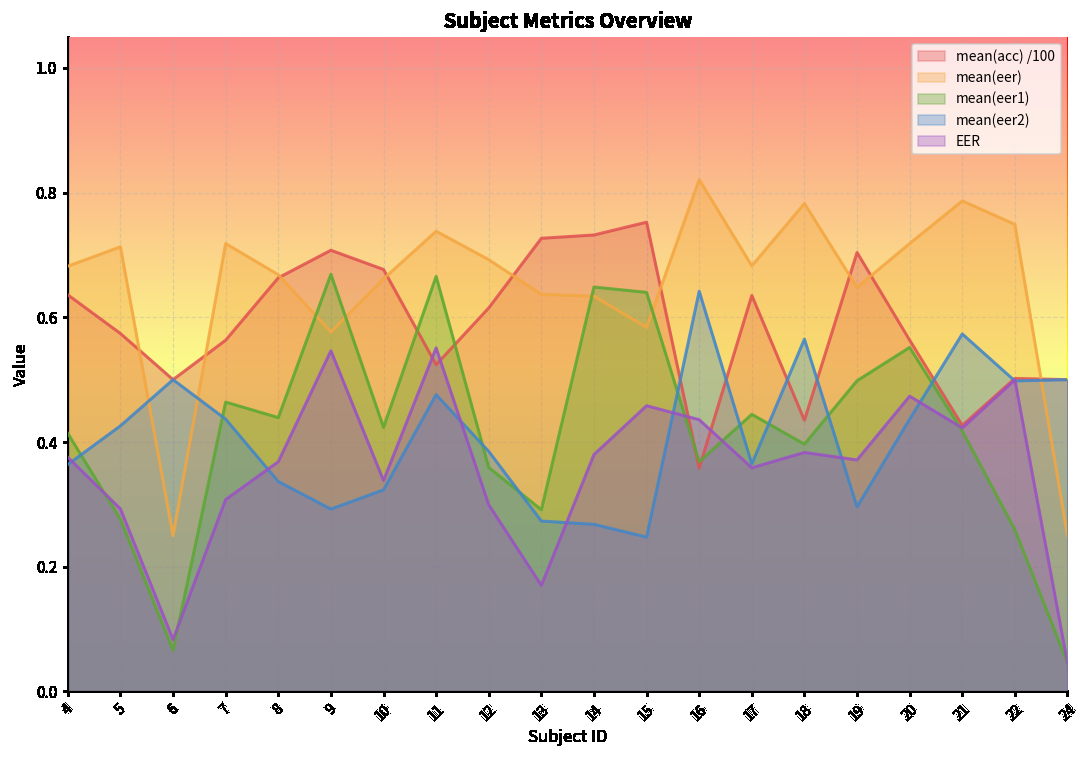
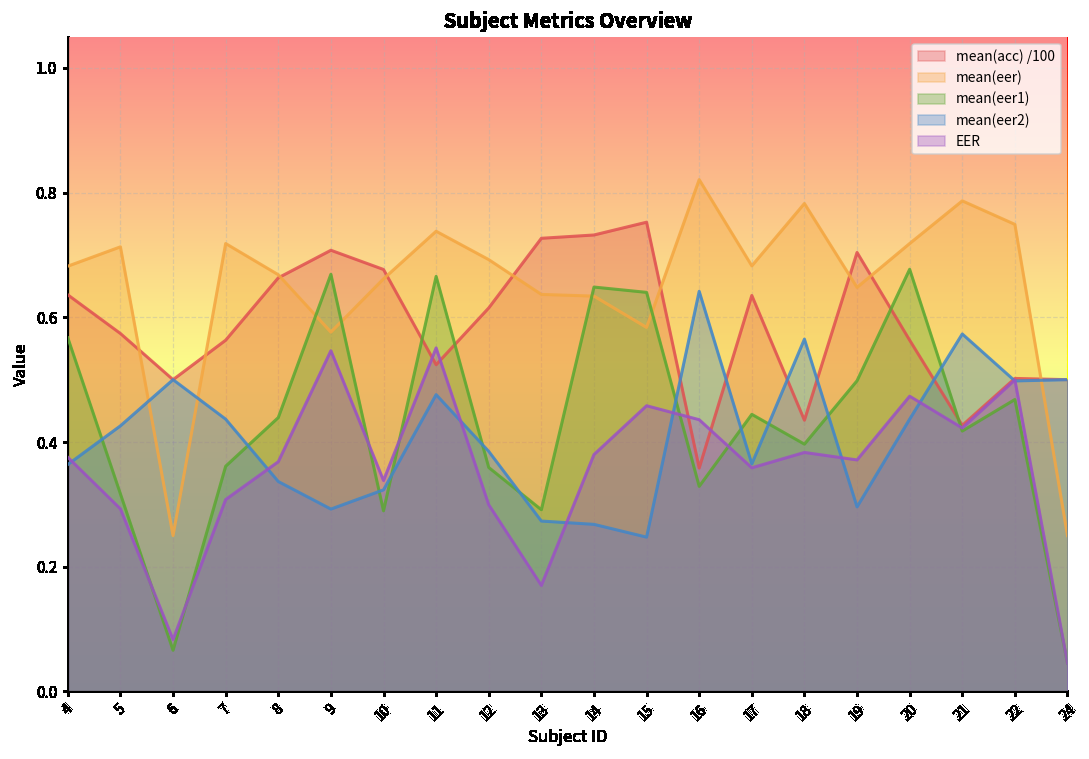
mean(eer1), 4: 0.41 -> 0.57
mean(eer1), 5: 0.28 -> 0.32
mean(eer1), 7: 0.46 -> 0.36
mean(eer1), 10: 0.42 -> 0.29
mean(eer1), 16: 0.37 -> 0.33
mean(eer1), 20: 0.55 -> 0.68
mean(eer1), 22: 0.26 -> 0.47
